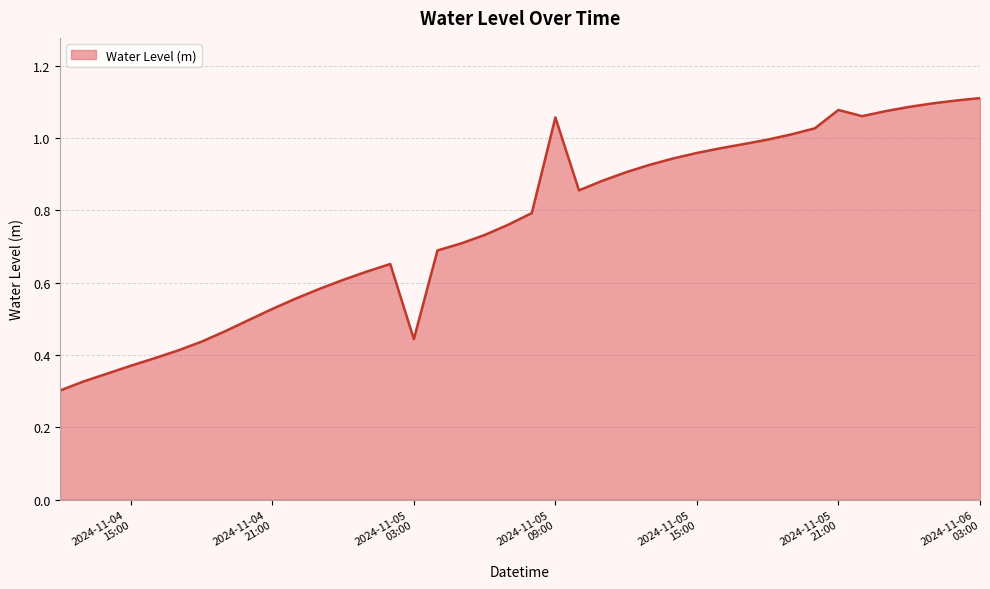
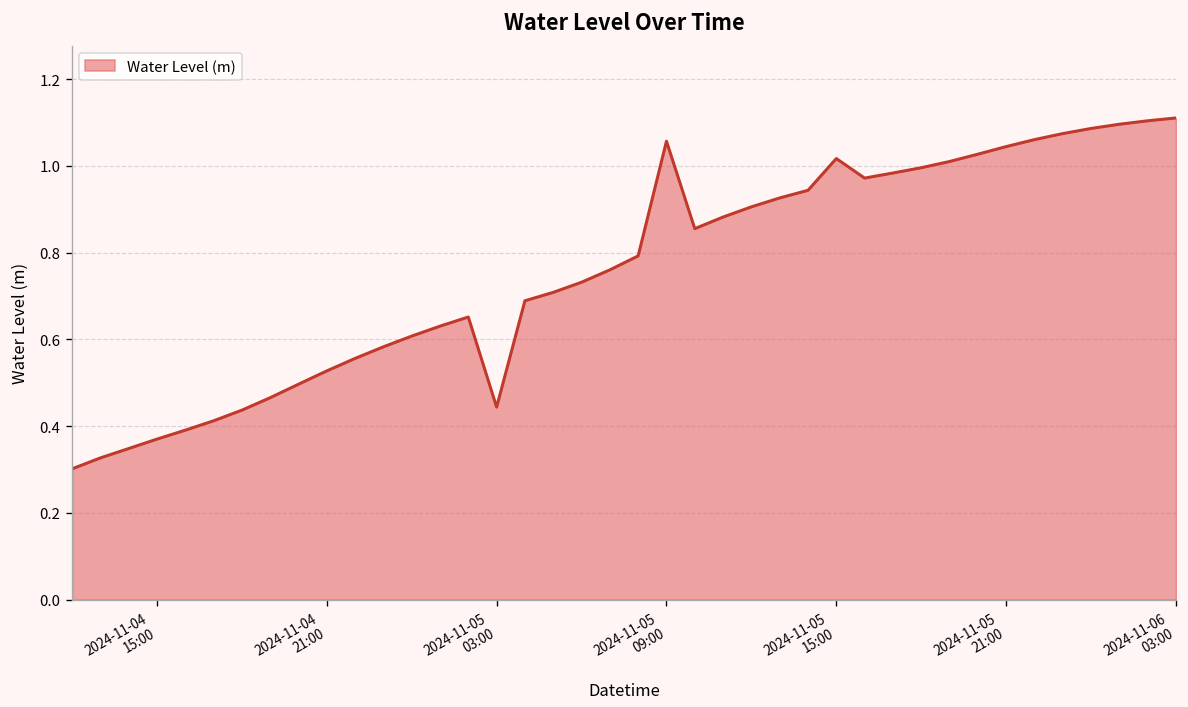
2024-11-05 15:00: 0.96 -> 1.02
2024-11-05 21:00: 1.08 -> 1.04
